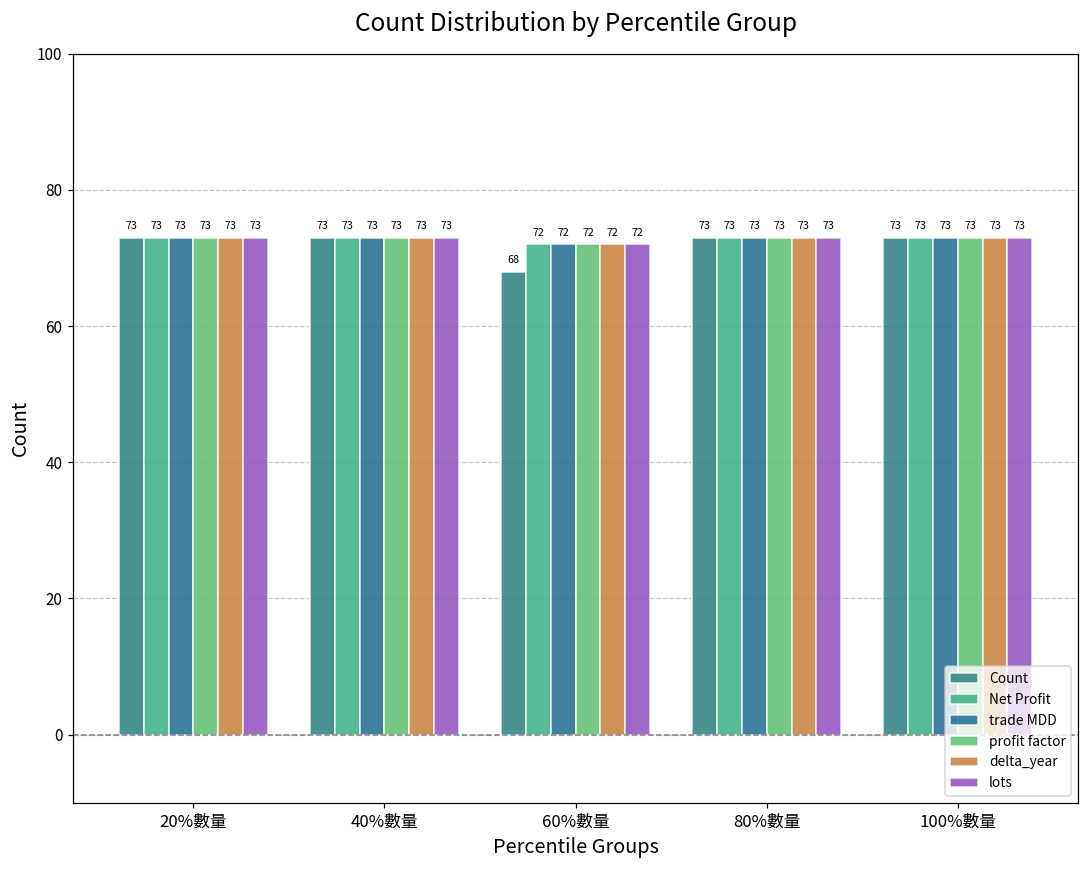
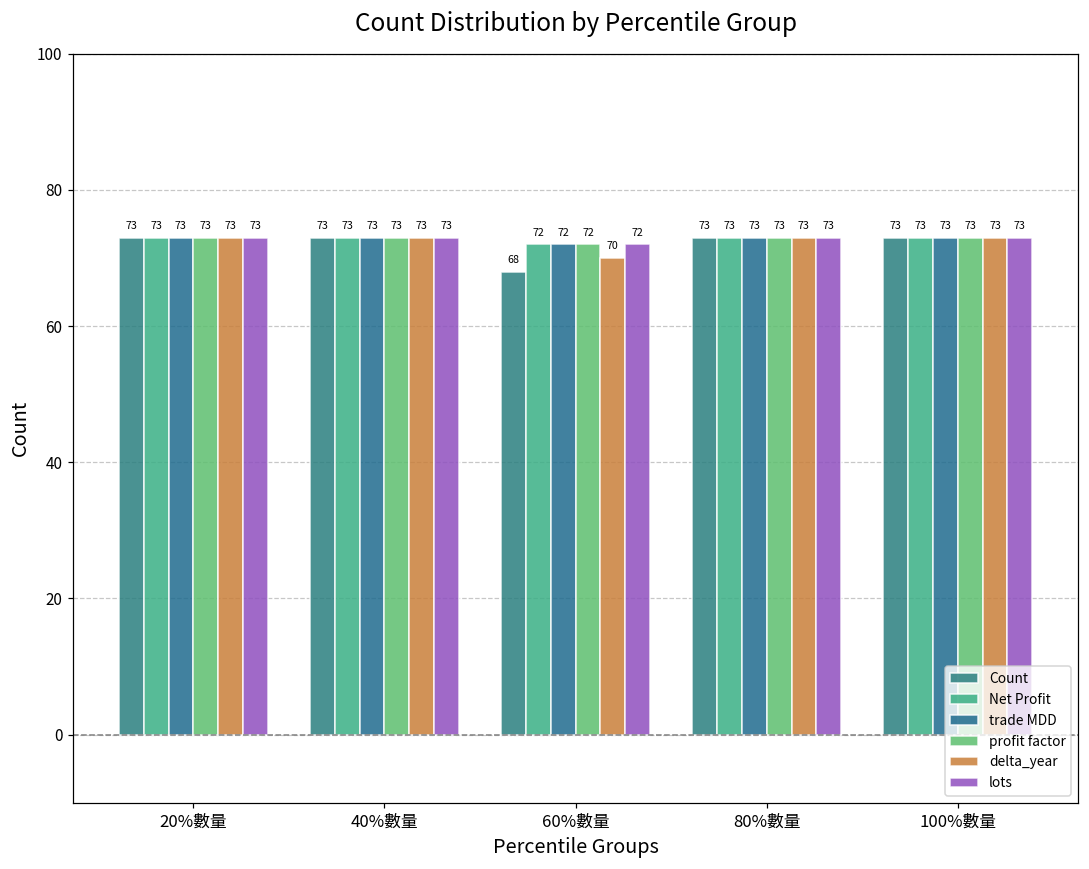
delta_year, 60%數量: 72 -> 70
